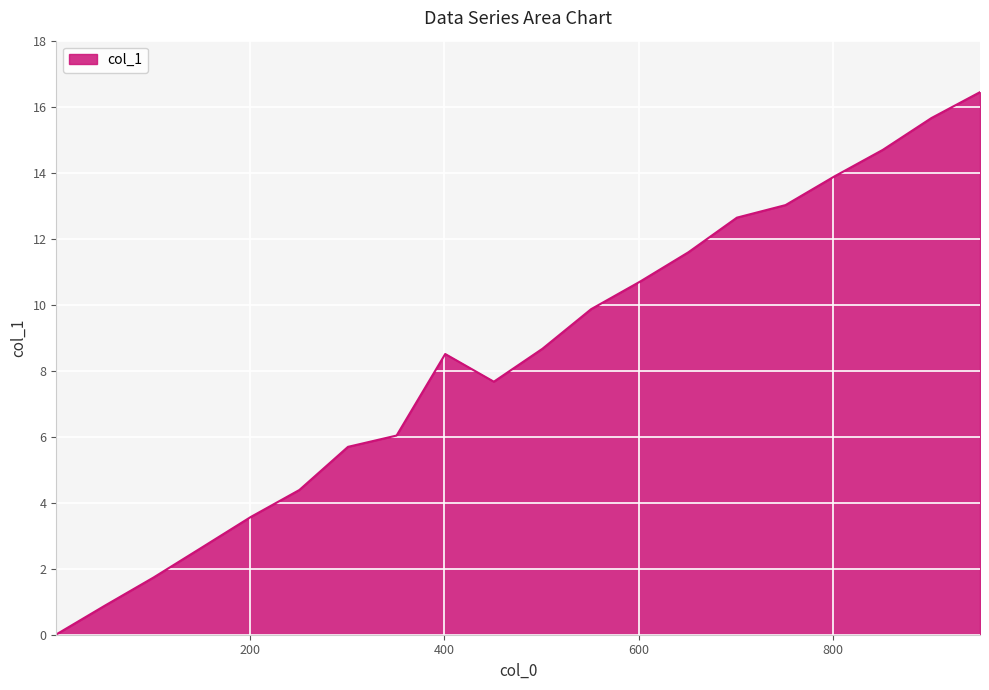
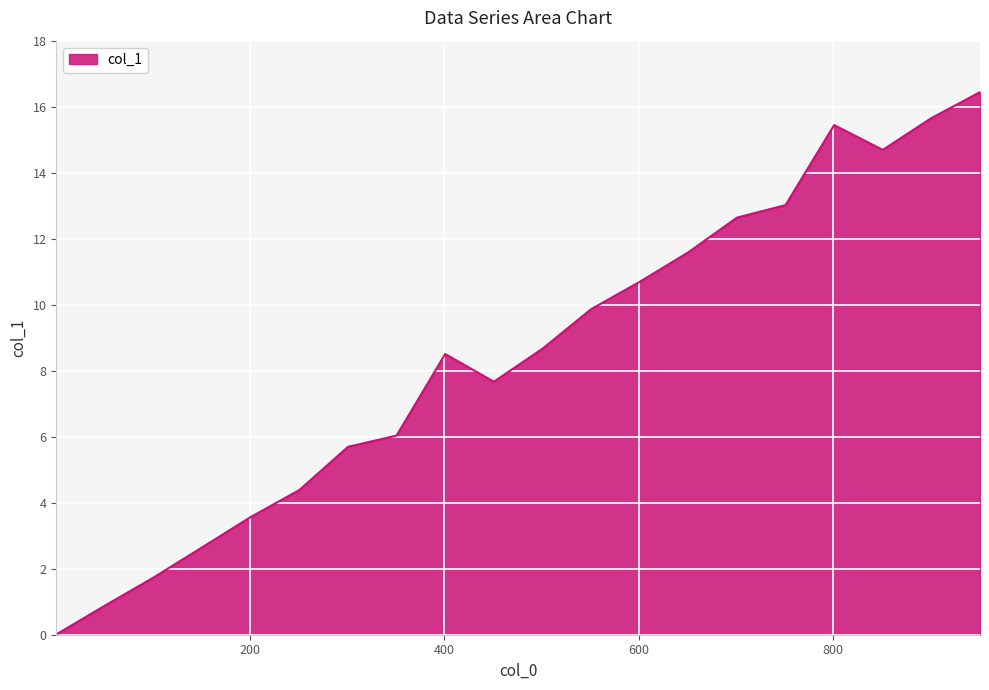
800: 13.9 -> 15.4
